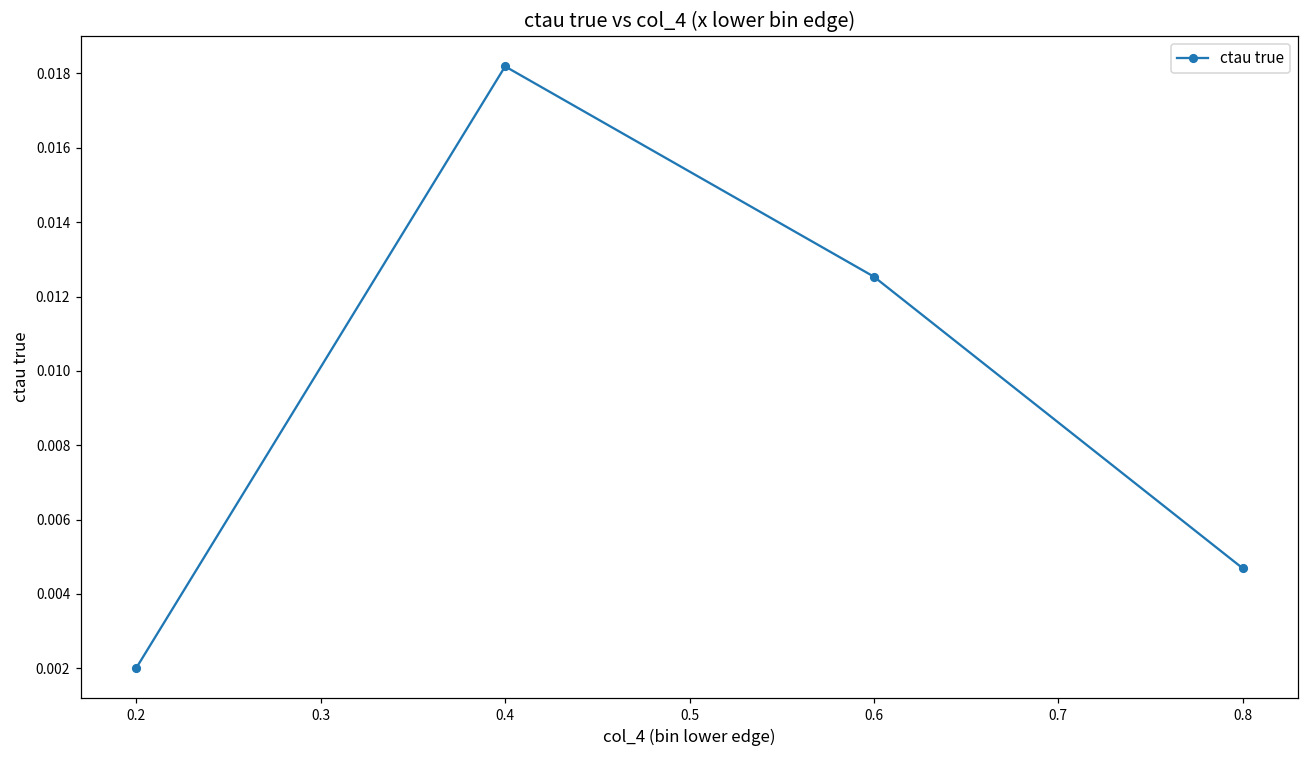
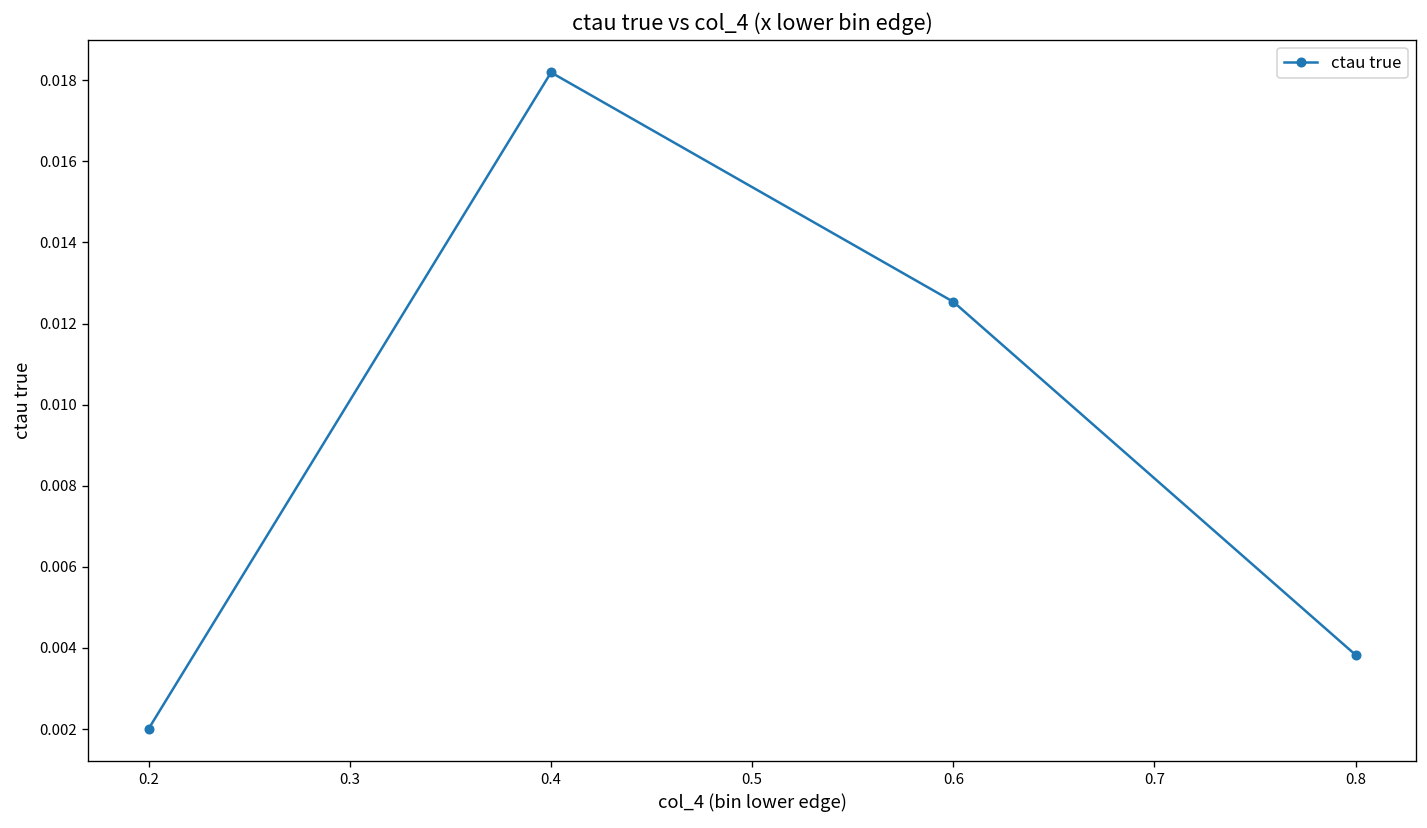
0.8: 0.0047 -> 0.0038
